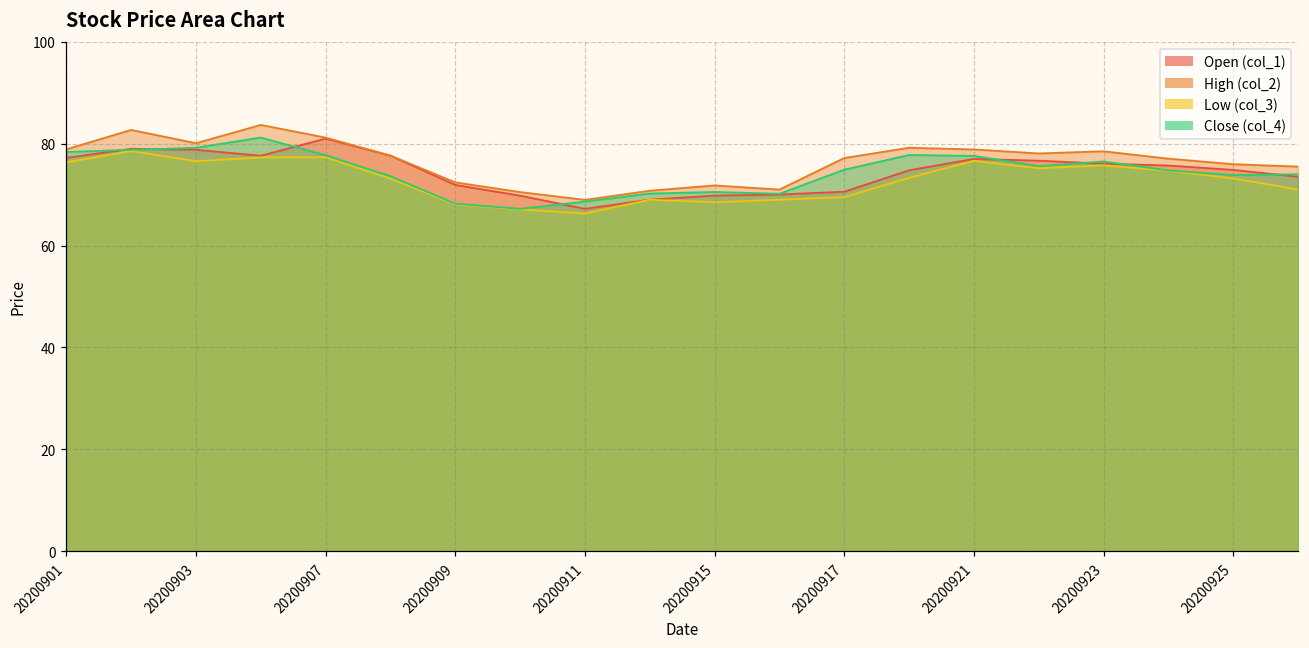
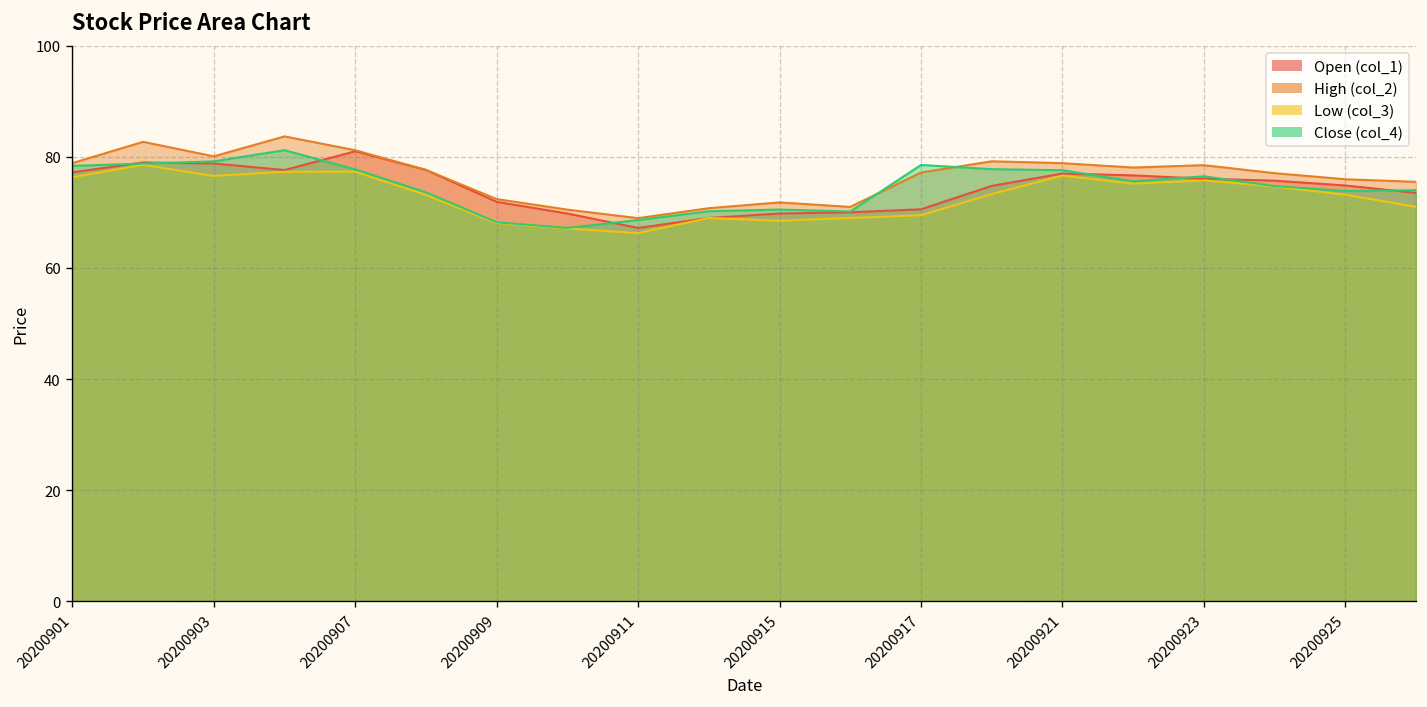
Close (col_4), 20200917: 75 -> 79
